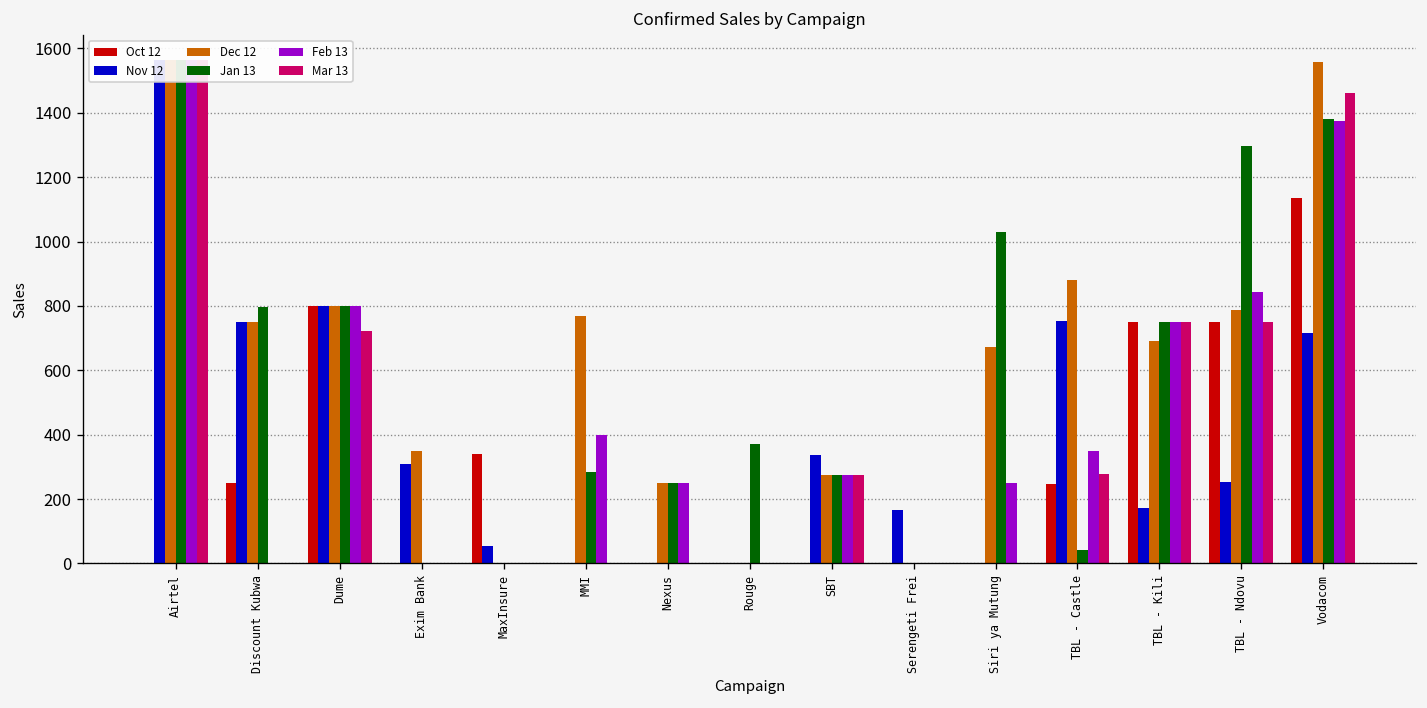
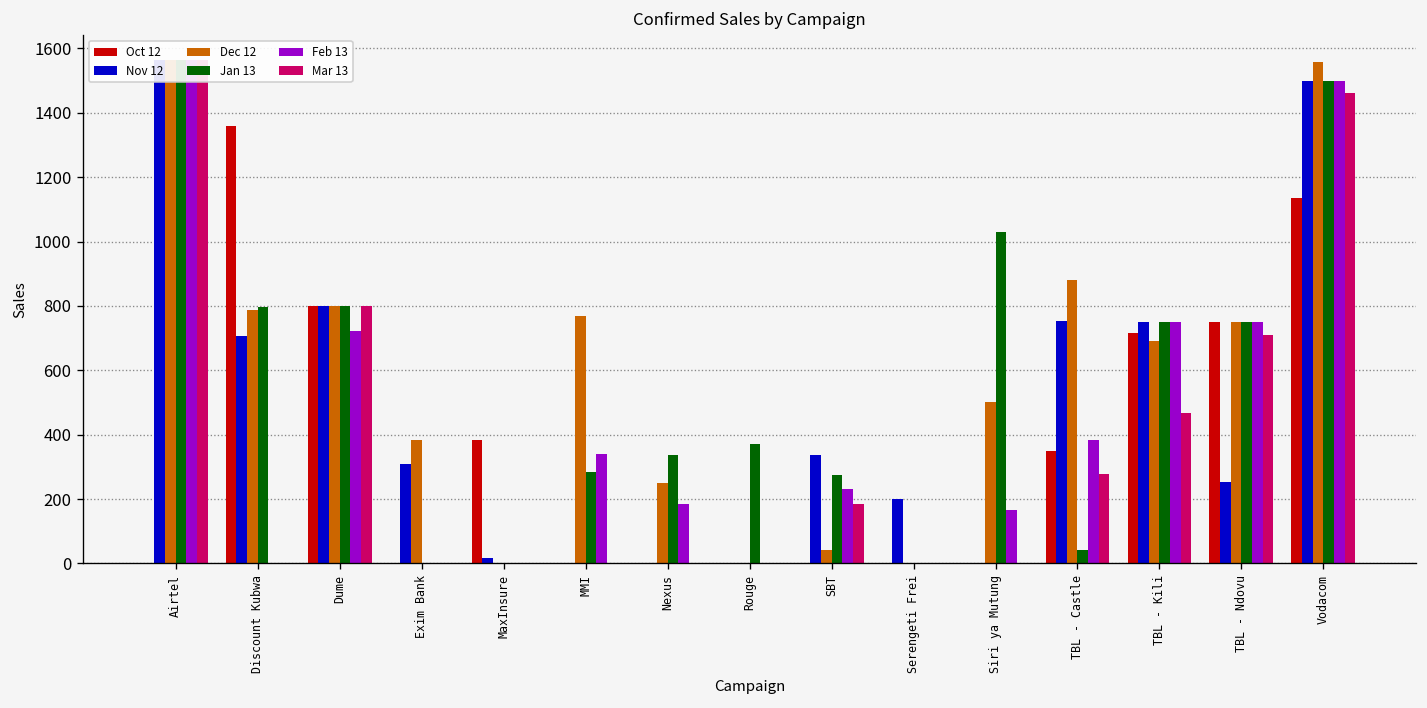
Oct 12, Discount Kubwa: 250 -> 1360
Nov 12, Discount Kubwa: 750 -> 710
Dec 12, Discount Kubwa: 750 -> 790
Feb 13, Dume: 800 -> 720
Mar 13, Dume: 720 -> 800
Dec 12, Exim Bank: 350 -> 380
Oct 12, MaxInsure: 340 -> 380
Nov 12, MaxInsure: 60 -> 20
Feb 13, MMI: 400 -> 340
Jan 13, Nexus: 250 -> 340
Feb 13, Nexus: 250 -> 190
Dec 12, SBT: 280 -> 40
Feb 13, SBT: 280 -> 230
Mar 13, SBT: 280 -> 180
Nov 12, Serengeti Frei: 170 -> 200
Dec 12, Siri ya Mutung: 670 -> 500
Feb 13, Siri ya Mutung: 250 -> 170
Oct 12, TBL - Castle: 250 -> 350
Feb 13, TBL - Castle: 350 -> 380
Oct 12, TBL - Kili: 750 -> 720
Nov 12, TBL - Kili: 170 -> 750
Mar 13, TBL - Kili: 750 -> 470
Dec 12, TBL - Ndovu: 790 -> 750
Jan 13, TBL - Ndovu: 1300 -> 750
Feb 13, TBL - Ndovu: 840 -> 750
Mar 13, TBL - Ndovu: 750 -> 710
Nov 12, Vodacom: 720 -> 1500
Jan 13, Vodacom: 1380 -> 1500
Feb 13, Vodacom: 1370 -> 1500
